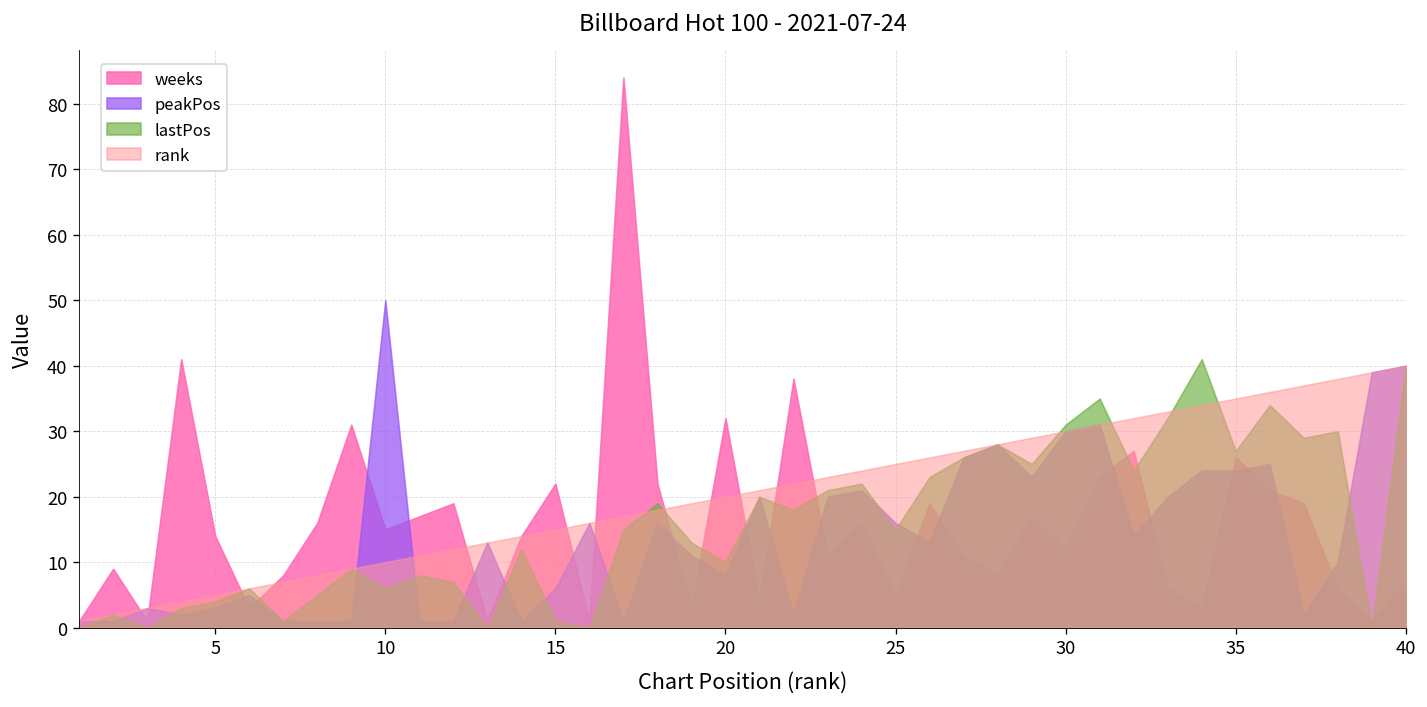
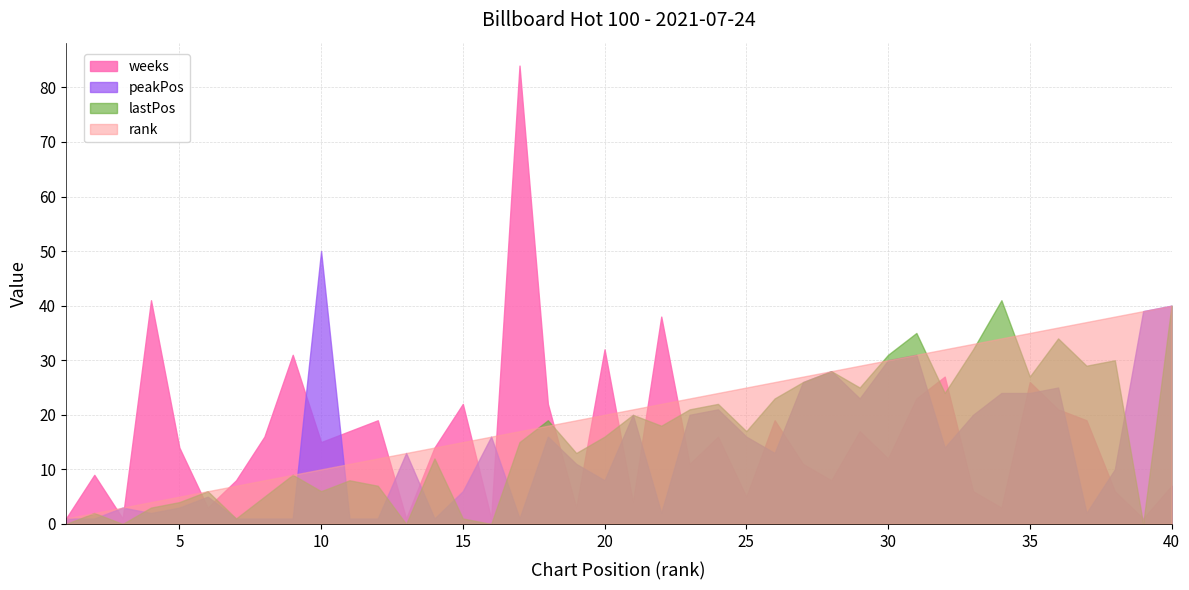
lastPos, 20: 10 -> 16
lastPos, 25: 15 -> 17
